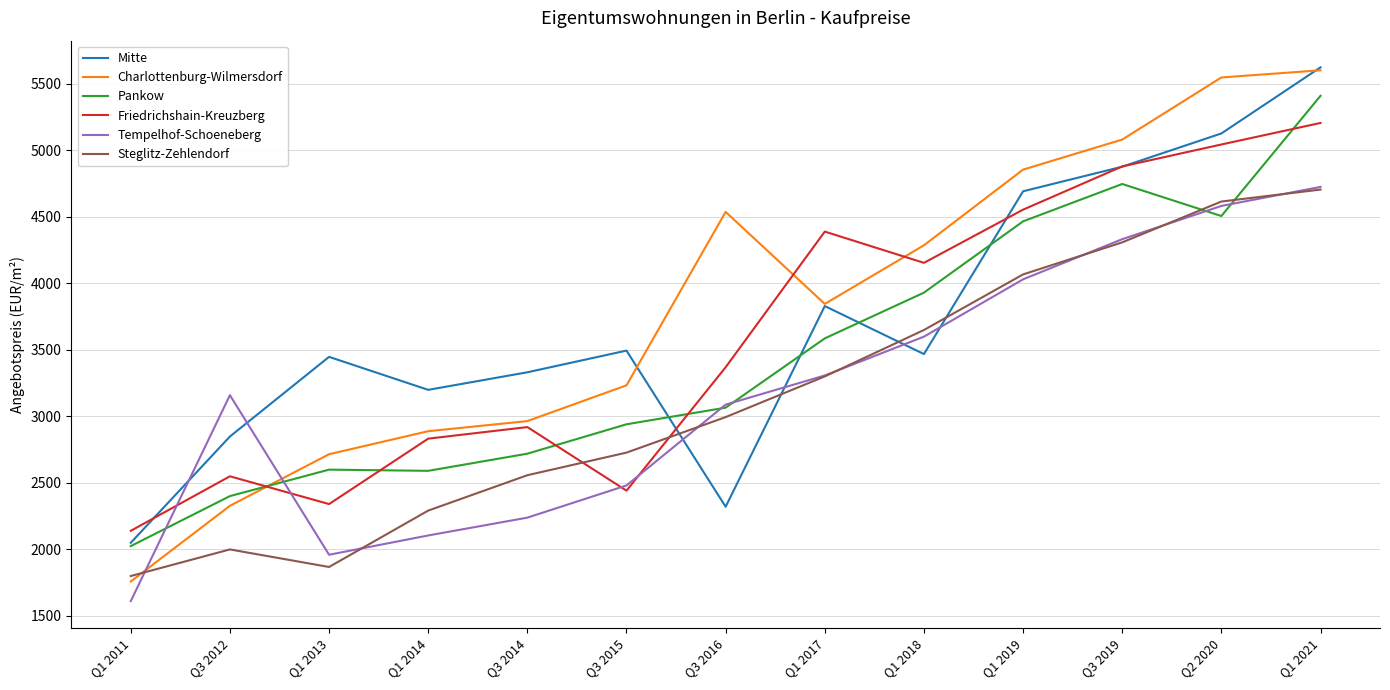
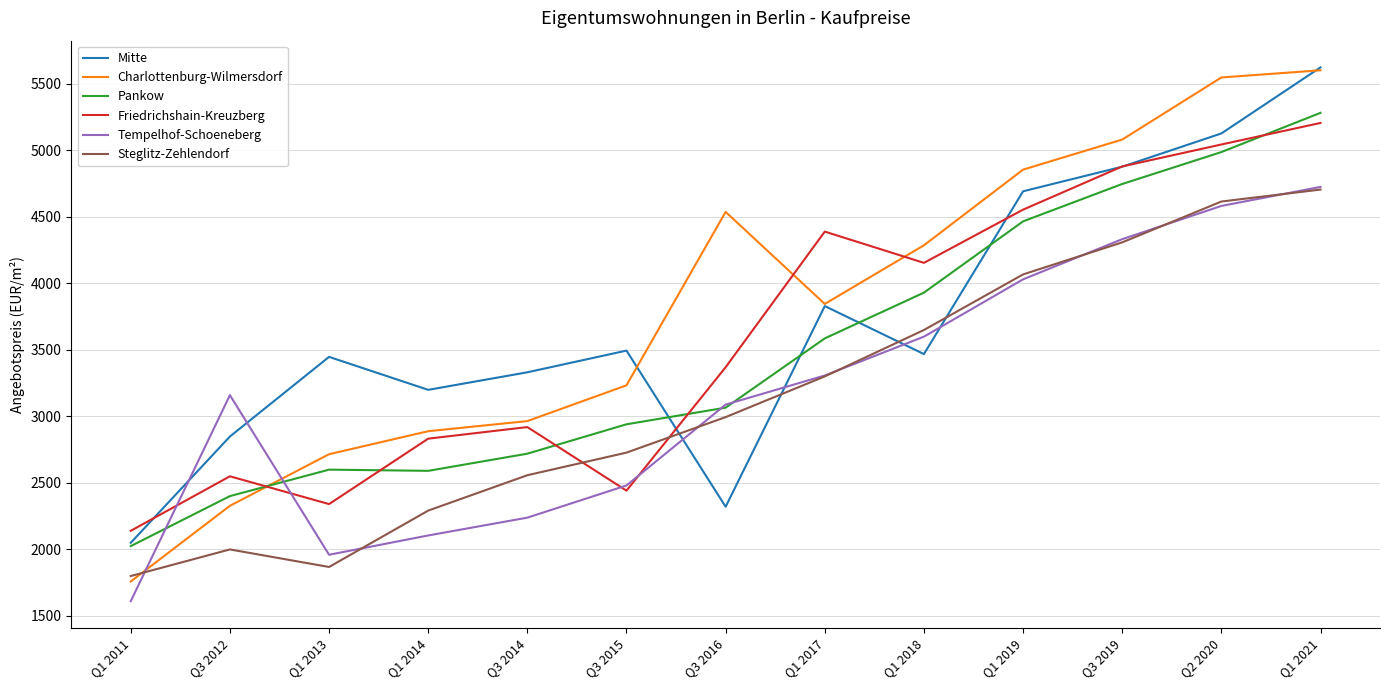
Pankow, Q2 2020: 4510 -> 4990
Pankow, Q1 2021: 5410 -> 5280
